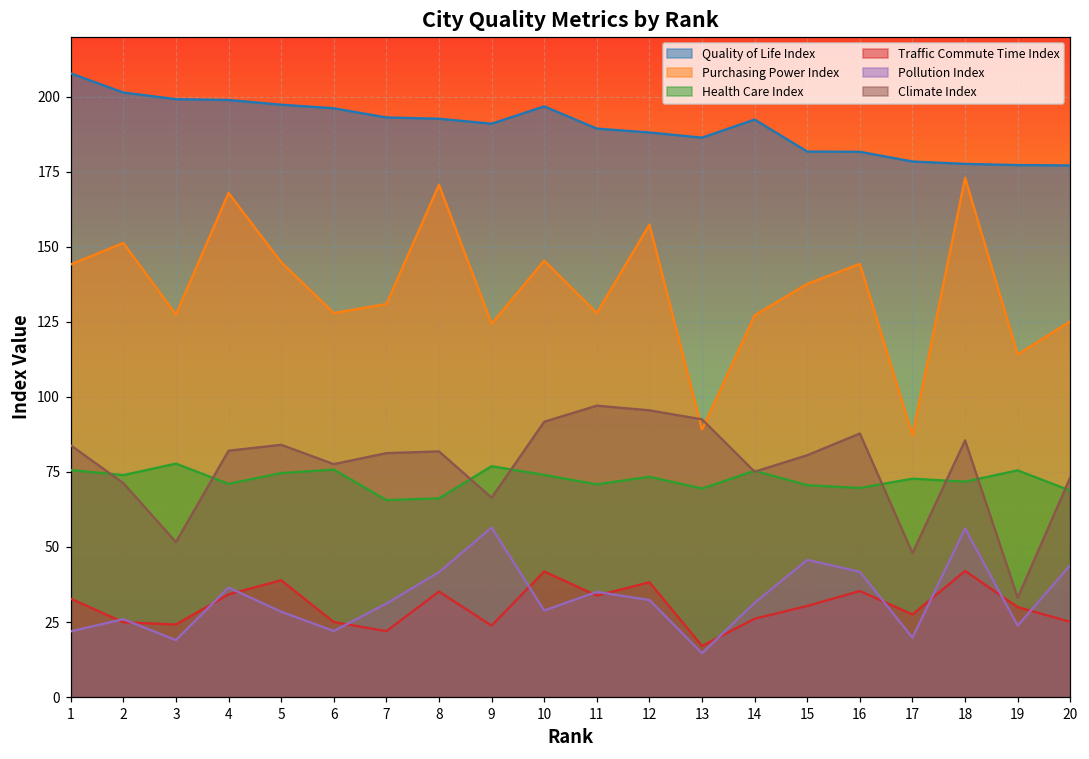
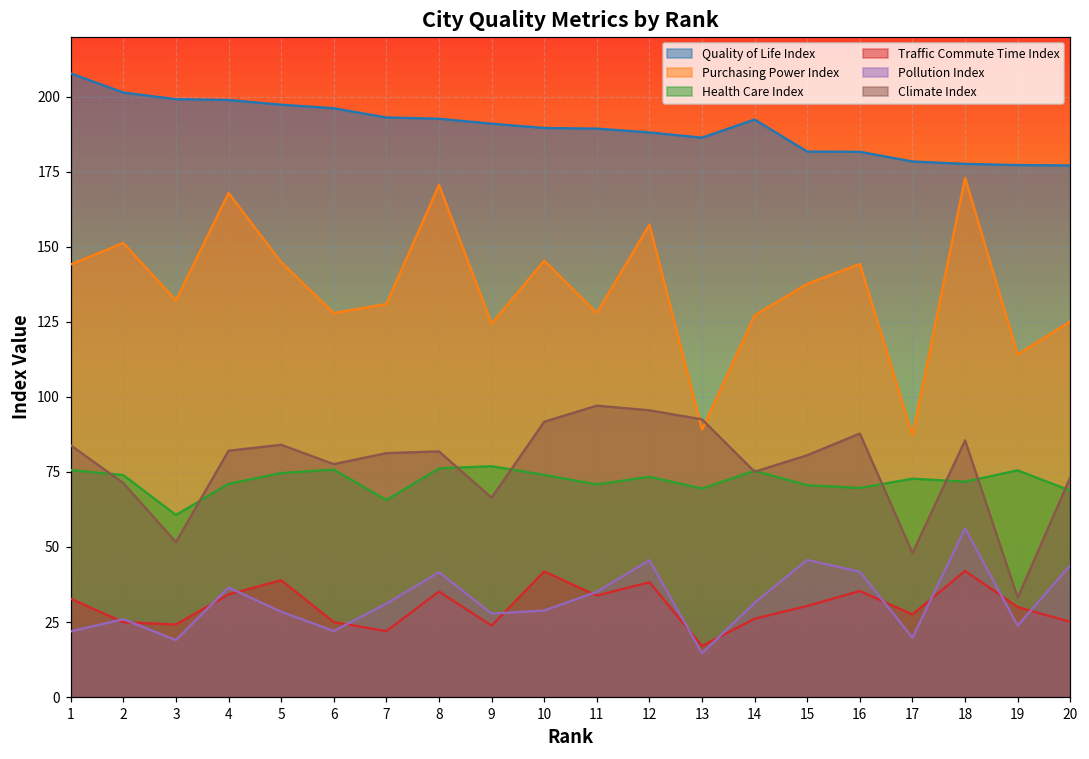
Purchasing Power Index, 3: 127 -> 132
Health Care Index, 3: 78 -> 61
Health Care Index, 8: 66 -> 76
Pollution Index, 9: 56 -> 28
Quality of Life Index, 10: 197 -> 190
Pollution Index, 12: 32 -> 46
